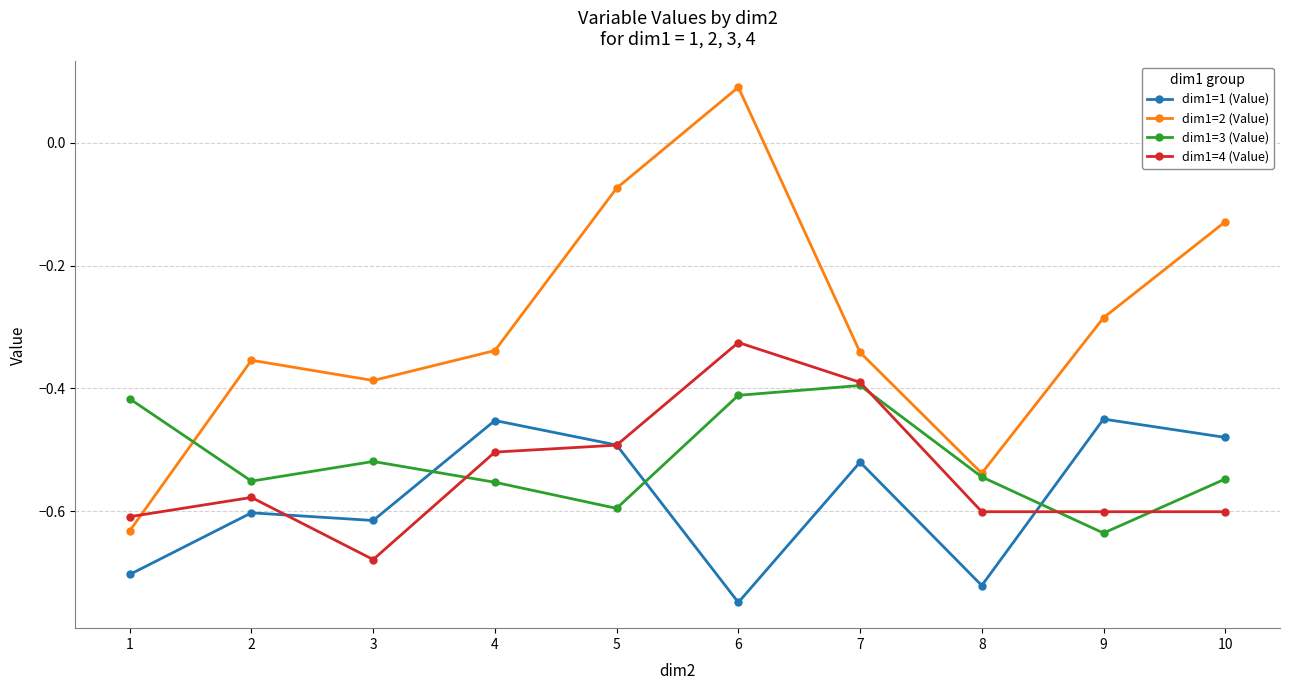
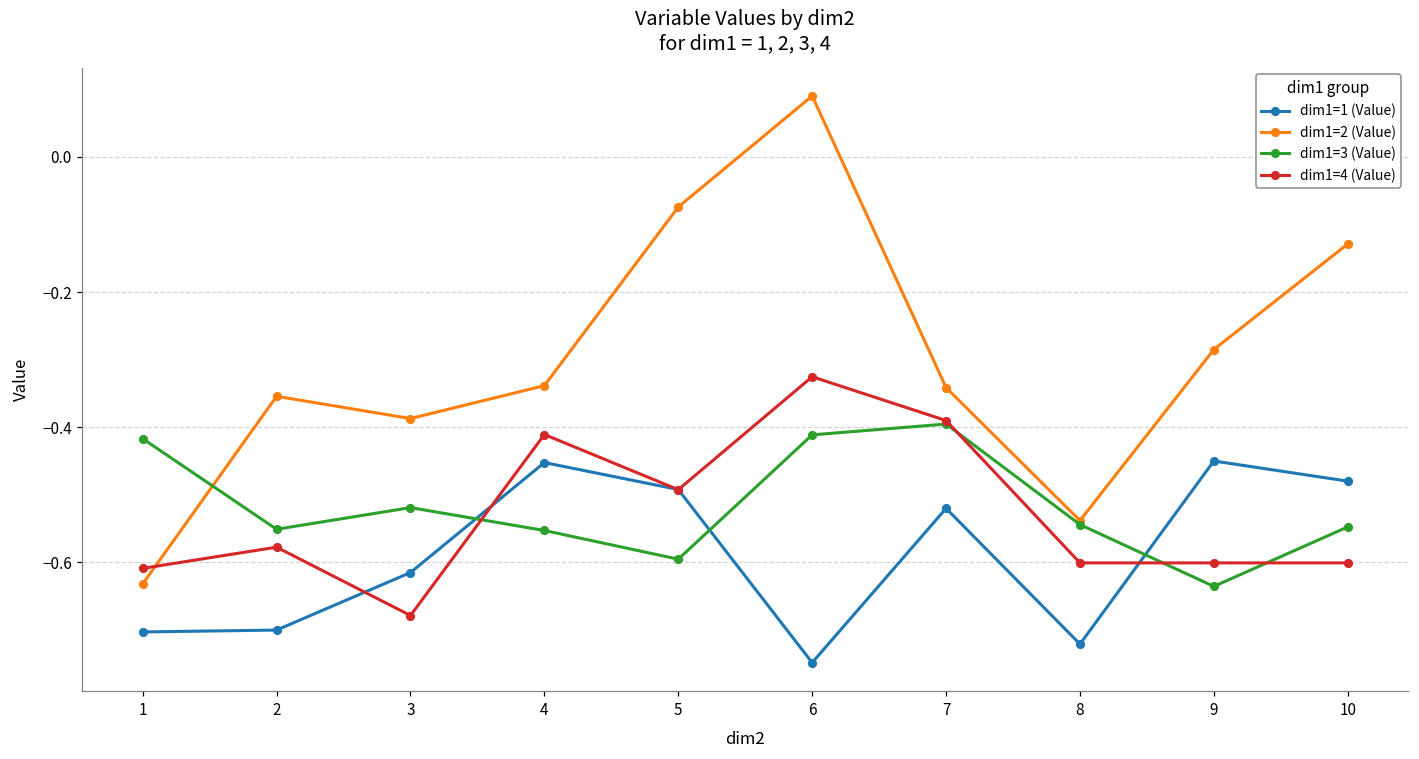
dim1=1 (Value), 2: -0.60 -> -0.70
dim1=4 (Value), 4: -0.50 -> -0.41
